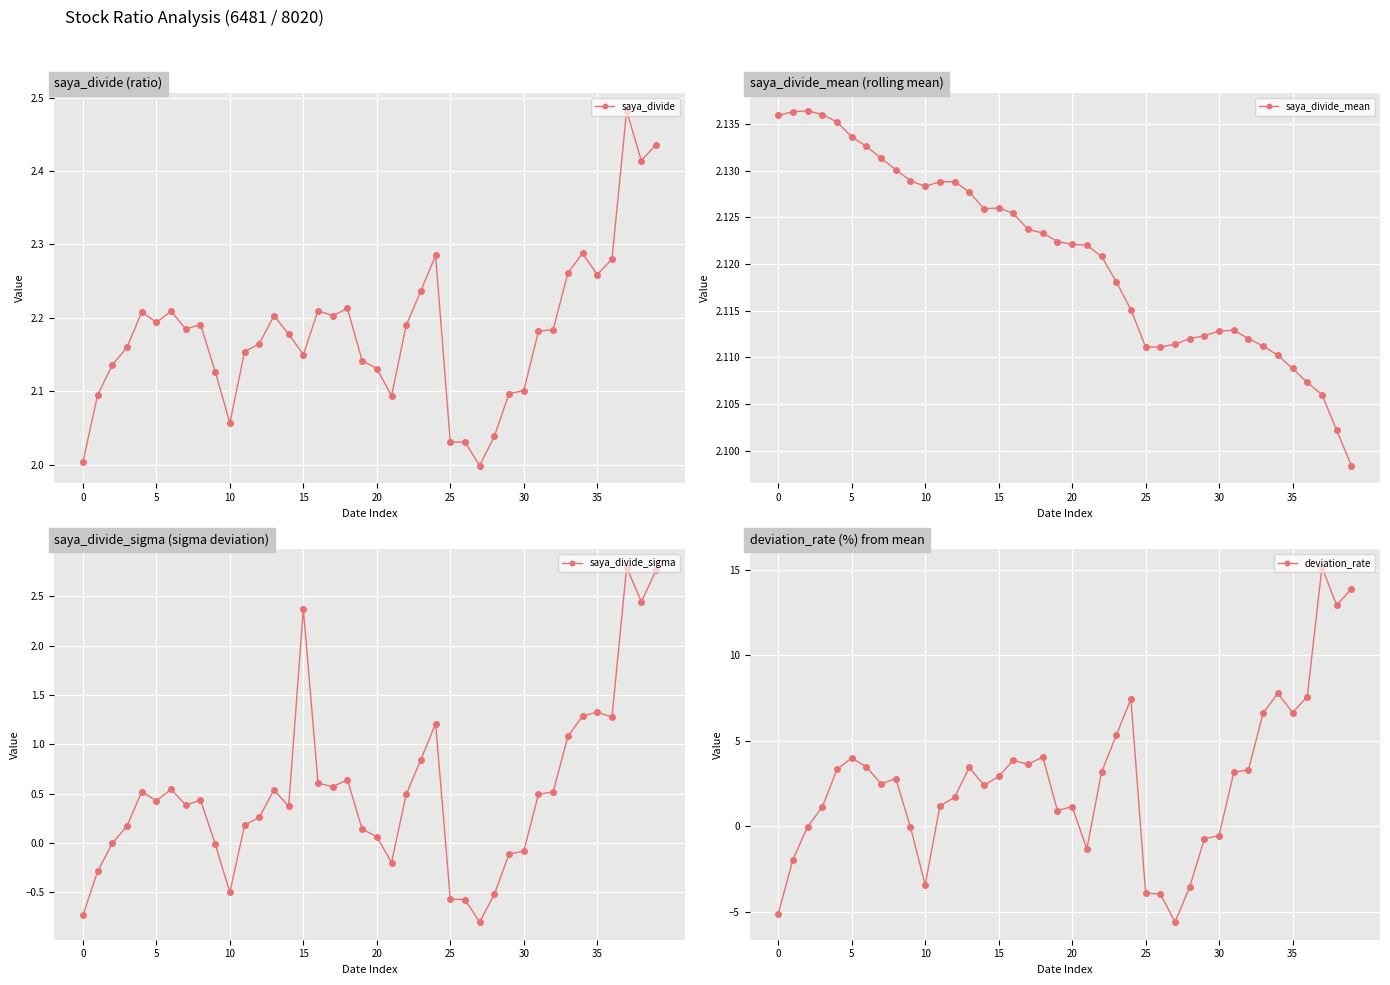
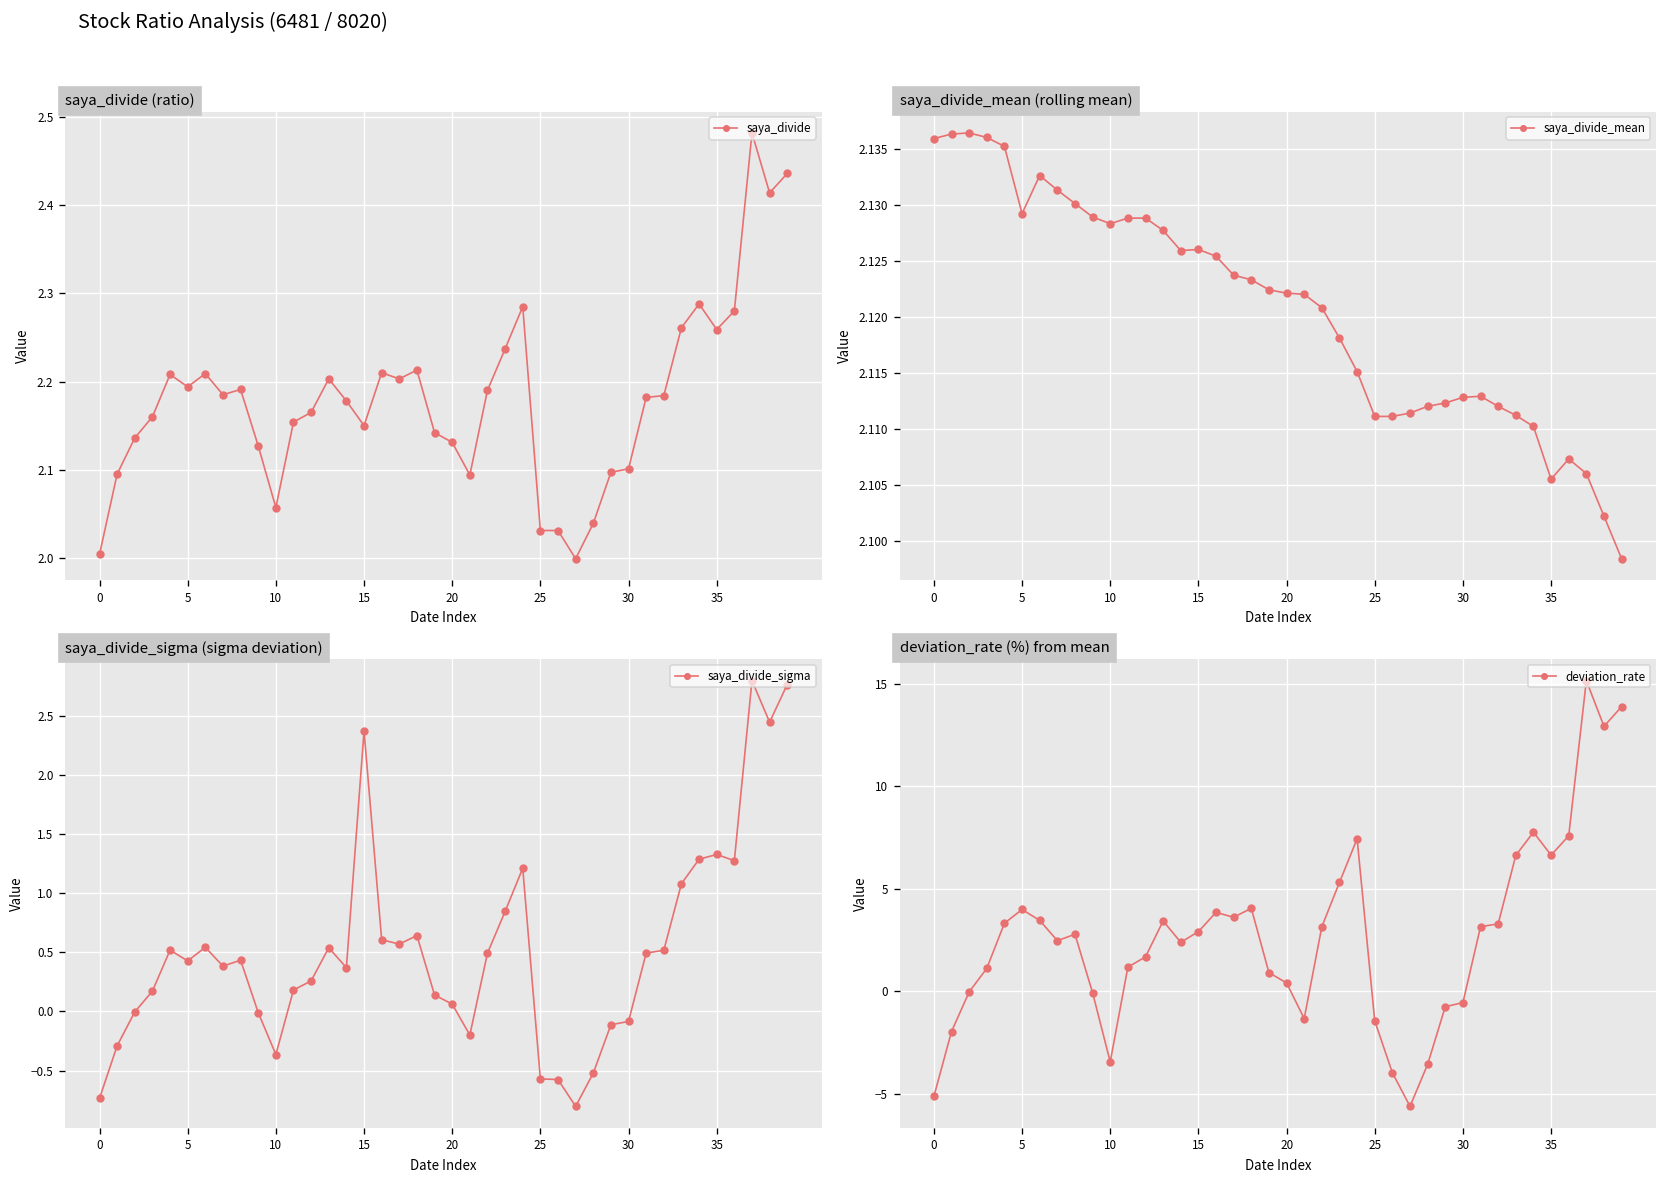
saya_divide_mean (rolling mean), 5: 2.134 -> 2.129
saya_divide_mean (rolling mean), 35: 2.109 -> 2.106
saya_divide_sigma (sigma deviation), 10: -0.5 -> -0.4
deviation_rate (%) from mean, 20: 1.1 -> 0.4
deviation_rate (%) from mean, 25: -3.9 -> -1.4
